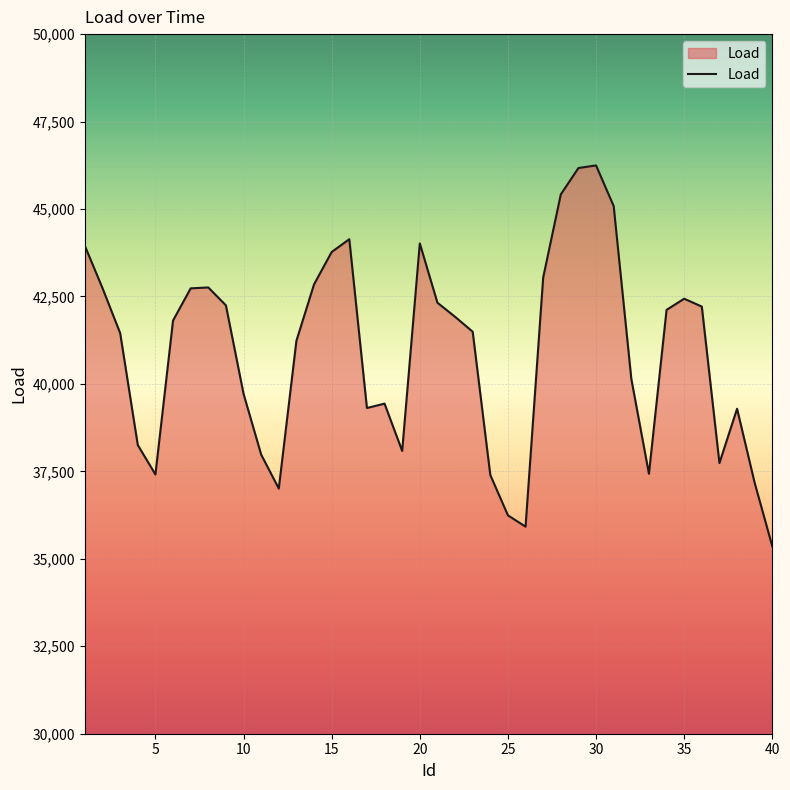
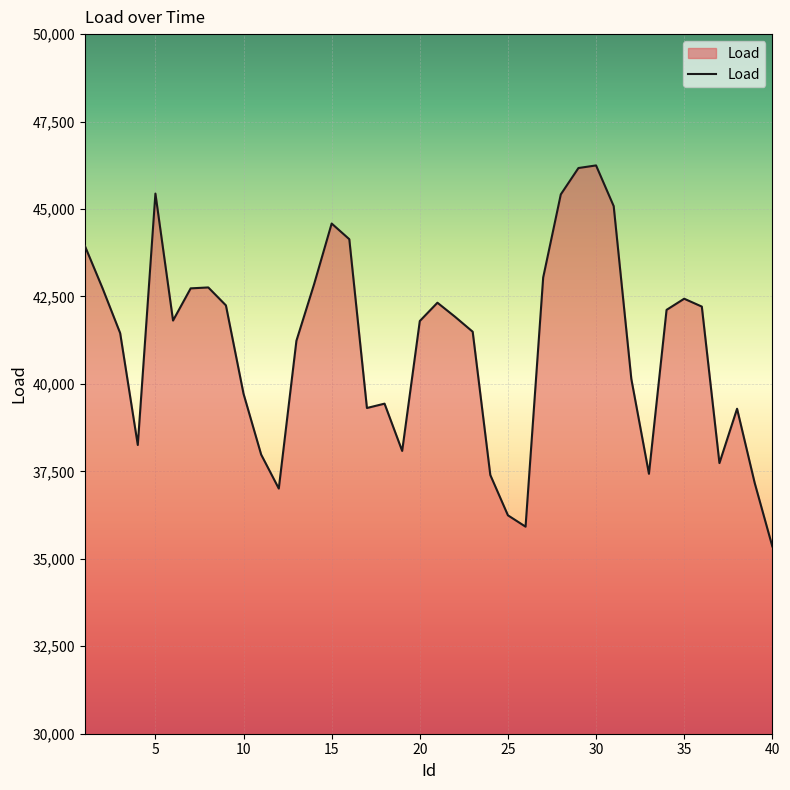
5: 37,400 -> 45,400
15: 43,800 -> 44,600
20: 44,000 -> 41,800
